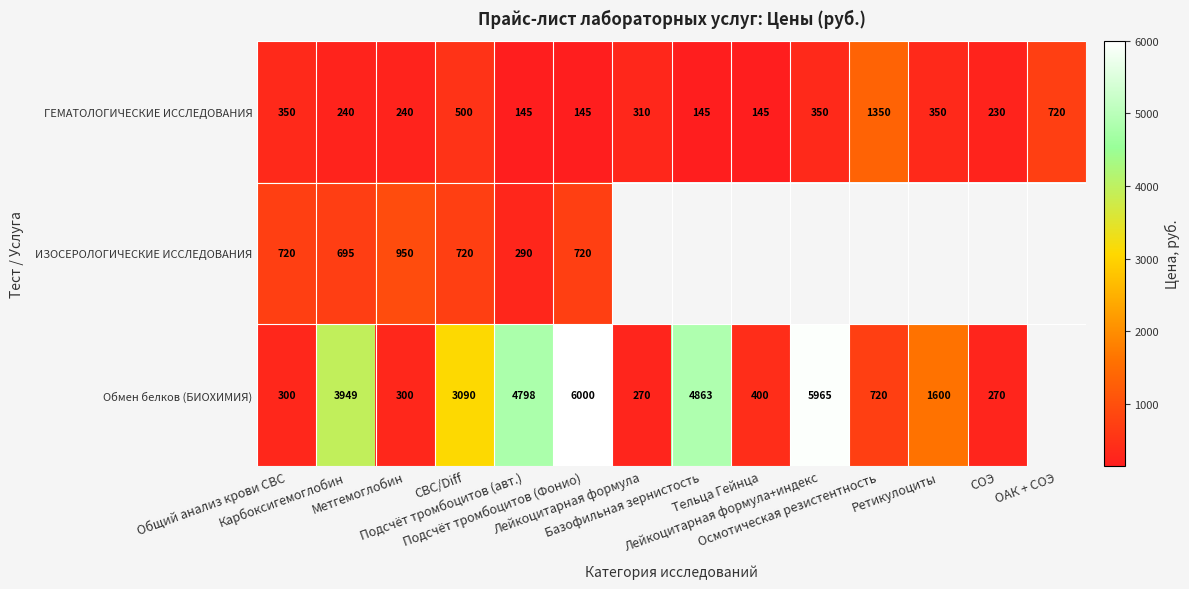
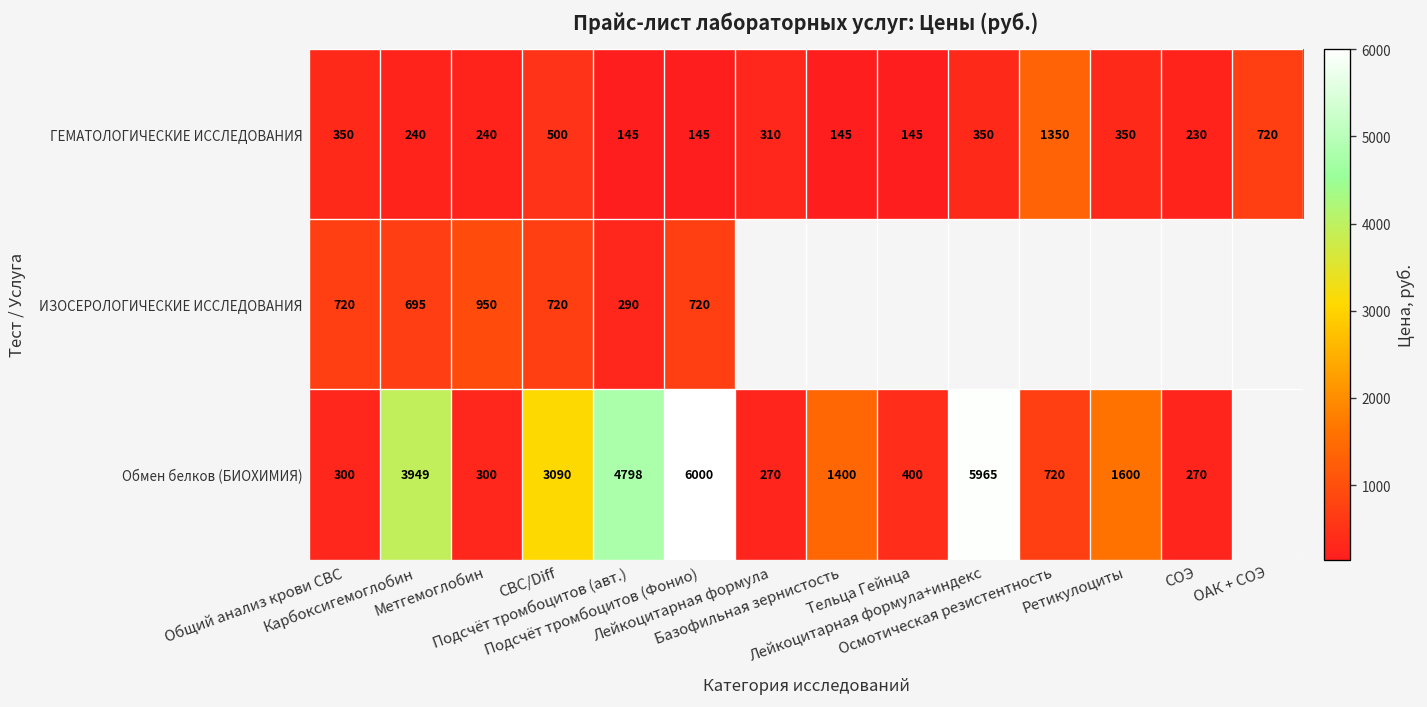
Обмен белков (БИОХИМИЯ), Базофильная зернистость: 4863 -> 1400
